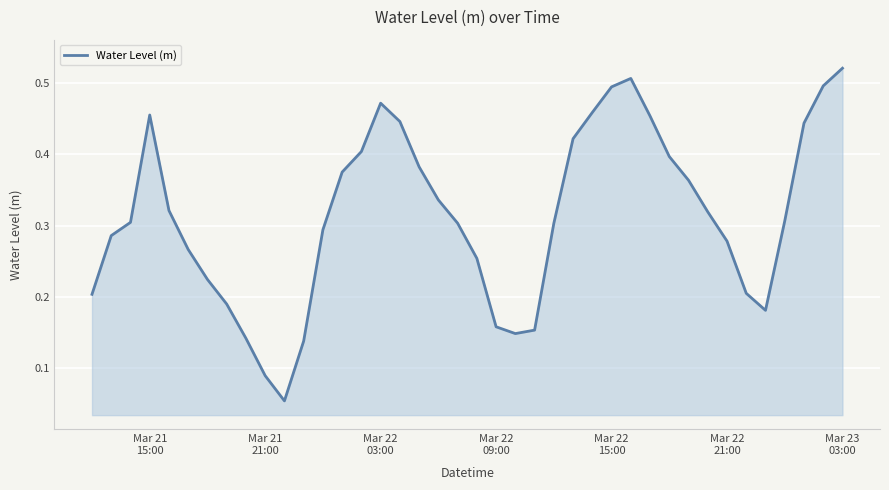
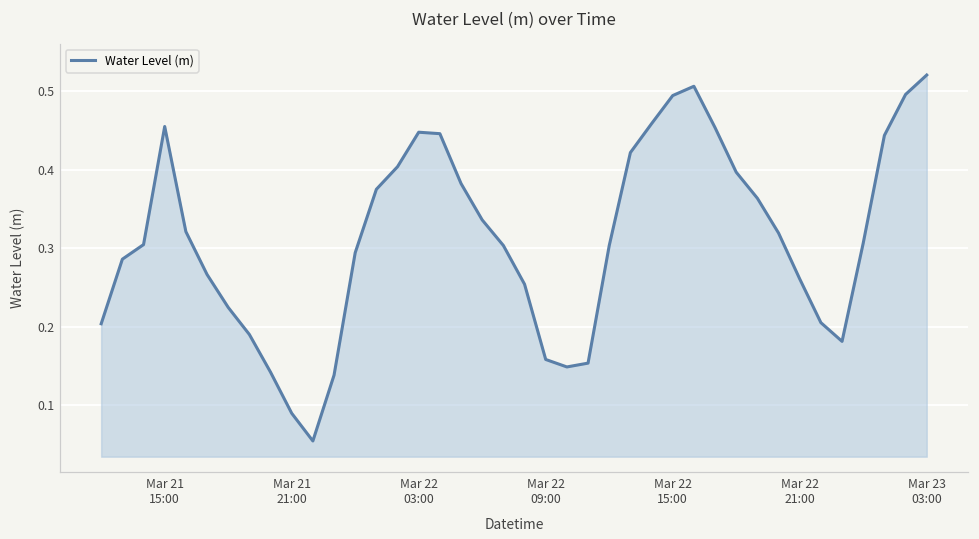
Mar 22 03:00: 0.47 -> 0.45
Mar 22 21:00: 0.28 -> 0.26
